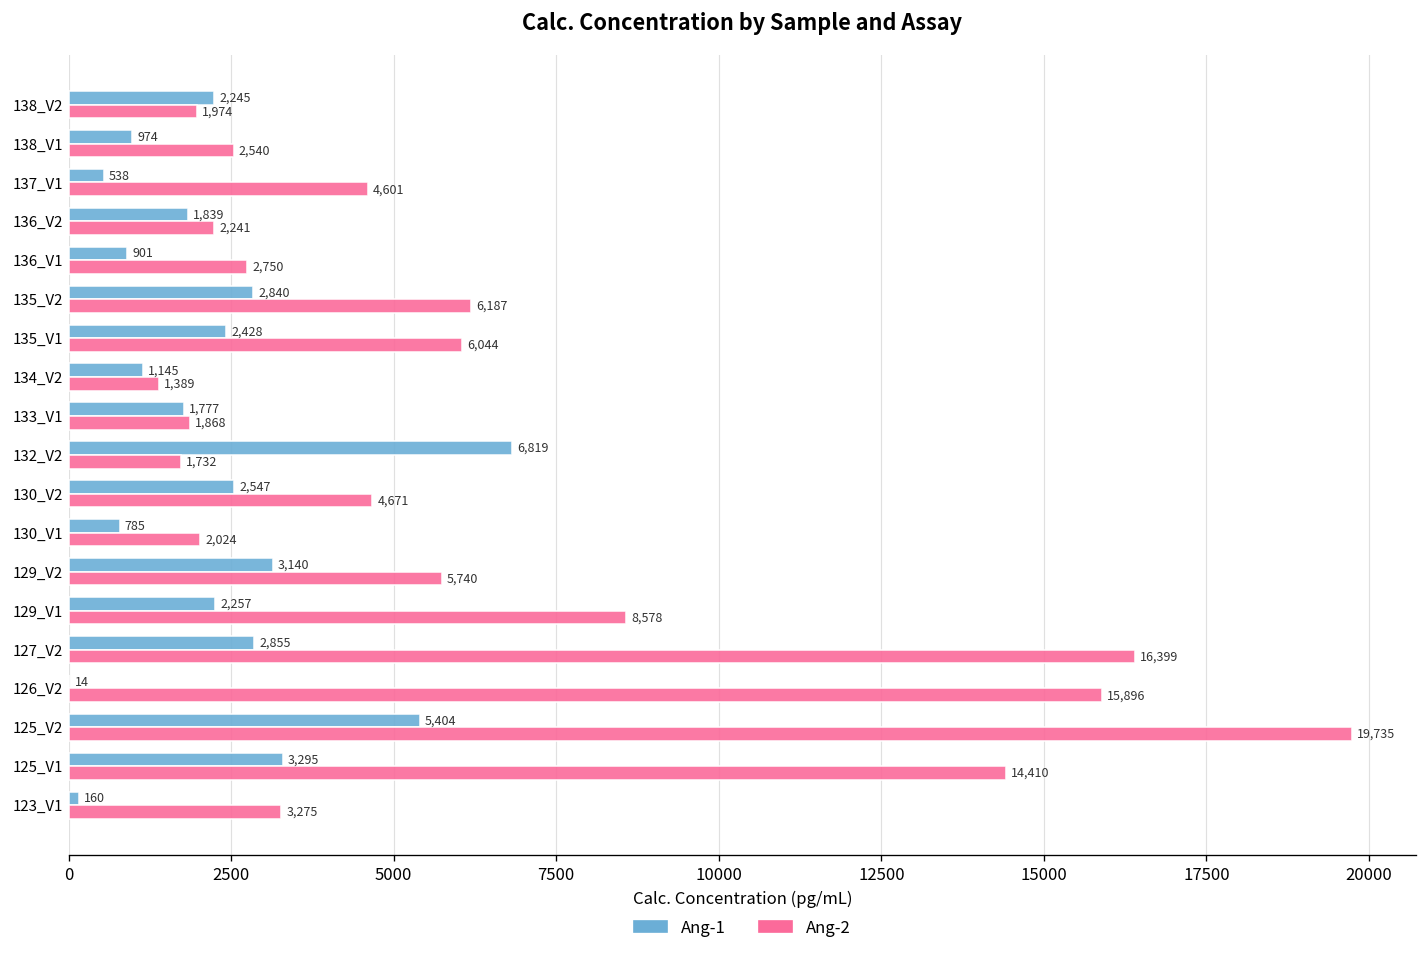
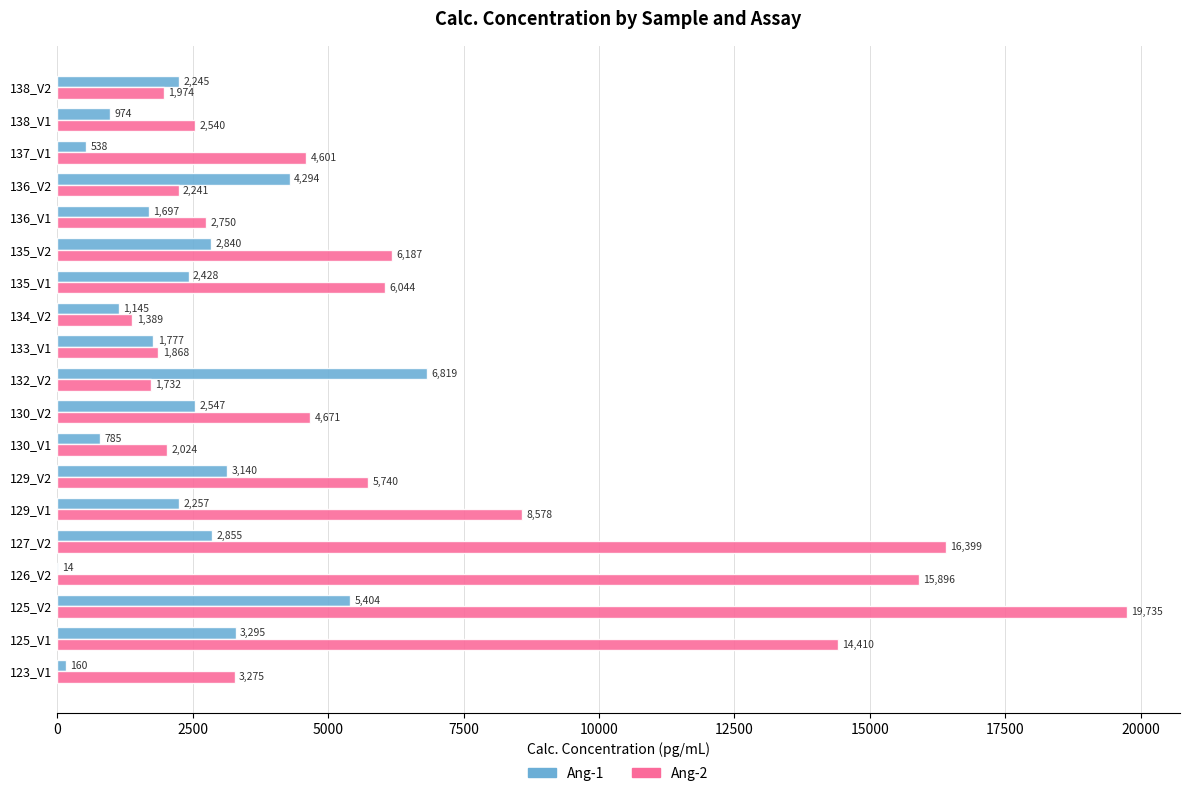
Ang-1, 136_V2: 1,839 -> 4,294
Ang-1, 136_V1: 901 -> 1,697
